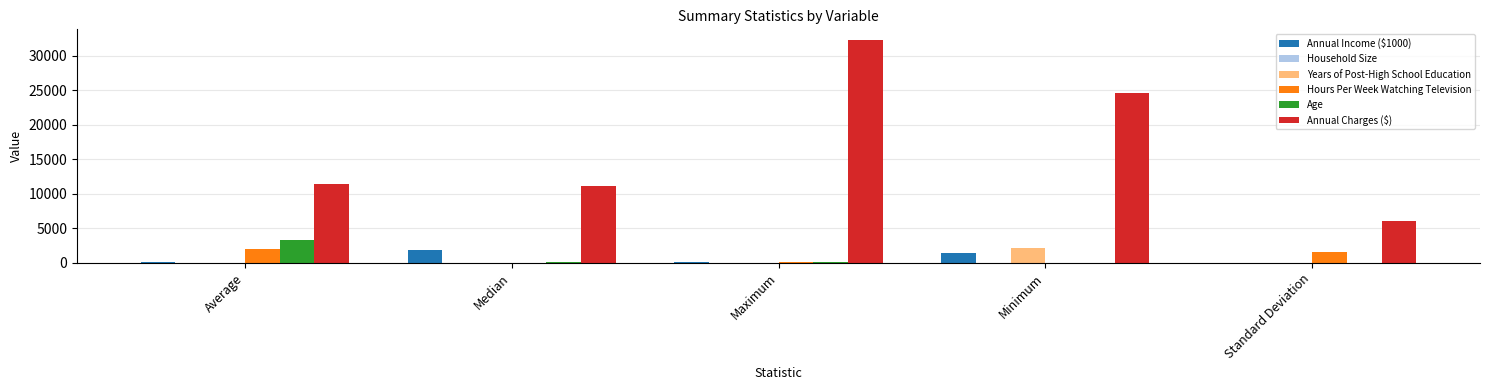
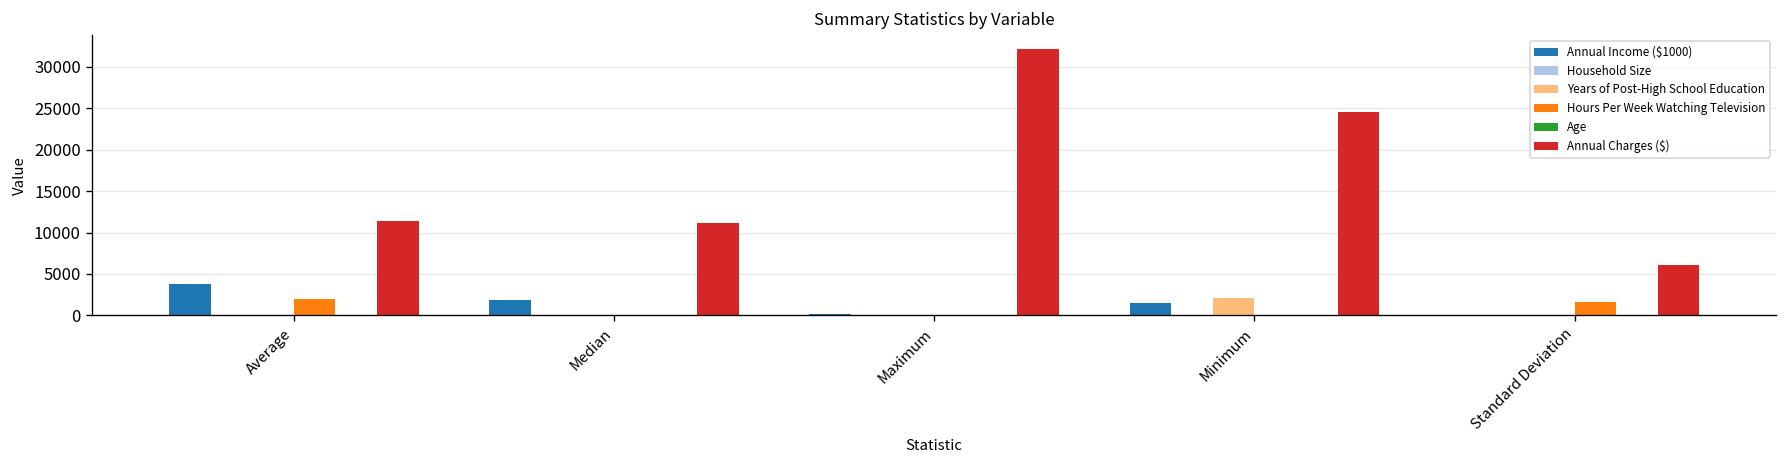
Annual Income ($1000), Average: 0 -> 4000
Age, Average: 3000 -> 0
